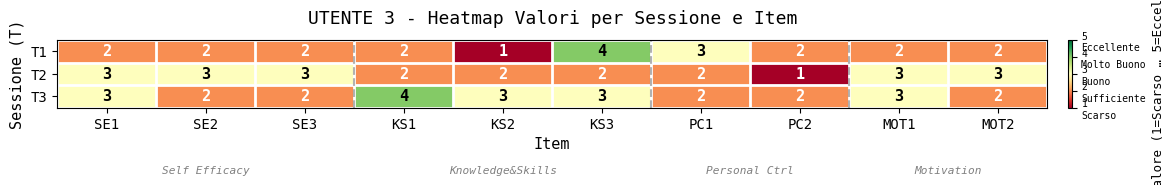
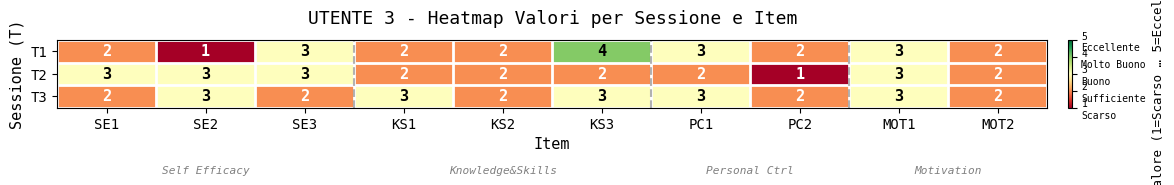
T1, SE2: 2 -> 1
T1, SE3: 2 -> 3
T1, KS2: 1 -> 2
T1, MOT1: 2 -> 3
T2, MOT2: 3 -> 2
T3, SE1: 3 -> 2
T3, SE2: 2 -> 3
T3, KS1: 4 -> 3
T3, KS2: 3 -> 2
T3, PC1: 2 -> 3
